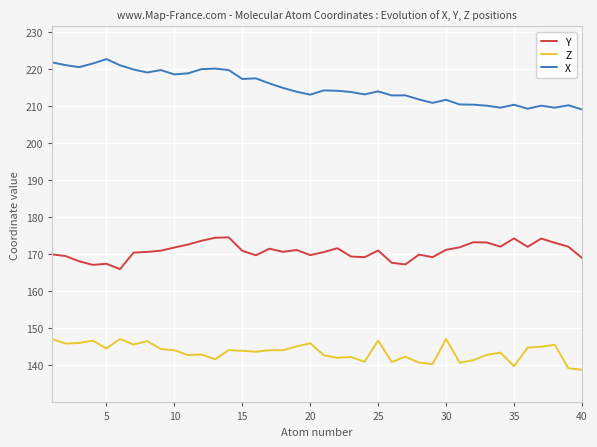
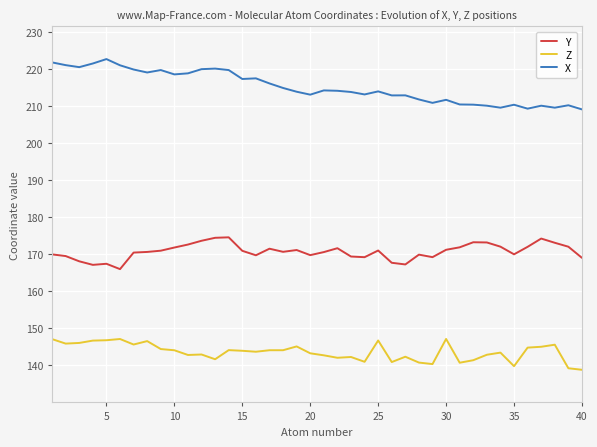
Z, 5: 145 -> 147
Z, 20: 146 -> 143
Y, 35: 174 -> 170
